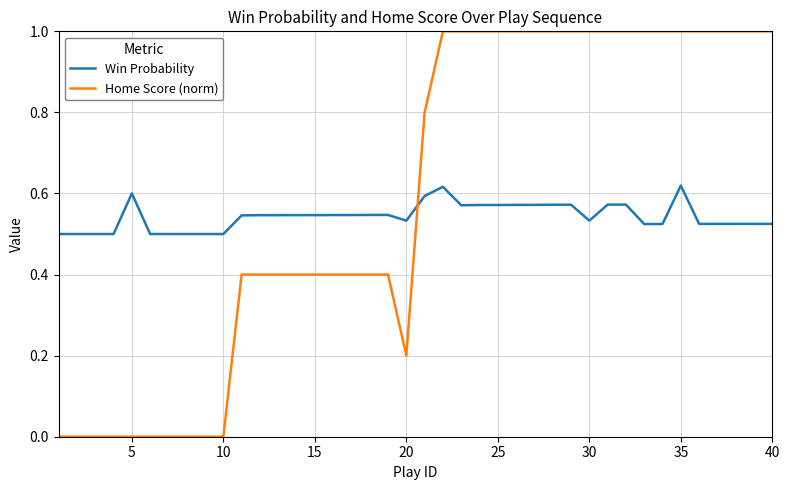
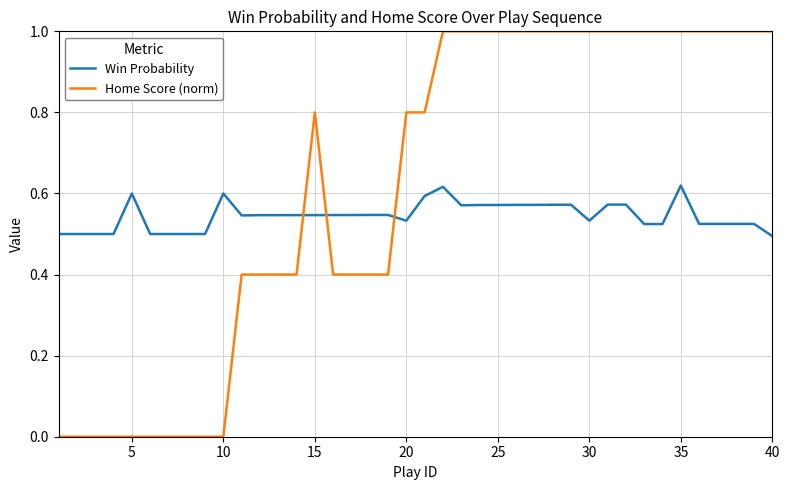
Win Probability, 10: 0.5 -> 0.6
Home Score (norm), 15: 0.40 -> 0.80
Home Score (norm), 20: 0.20 -> 0.80
Win Probability, 40: 0.53 -> 0.49
